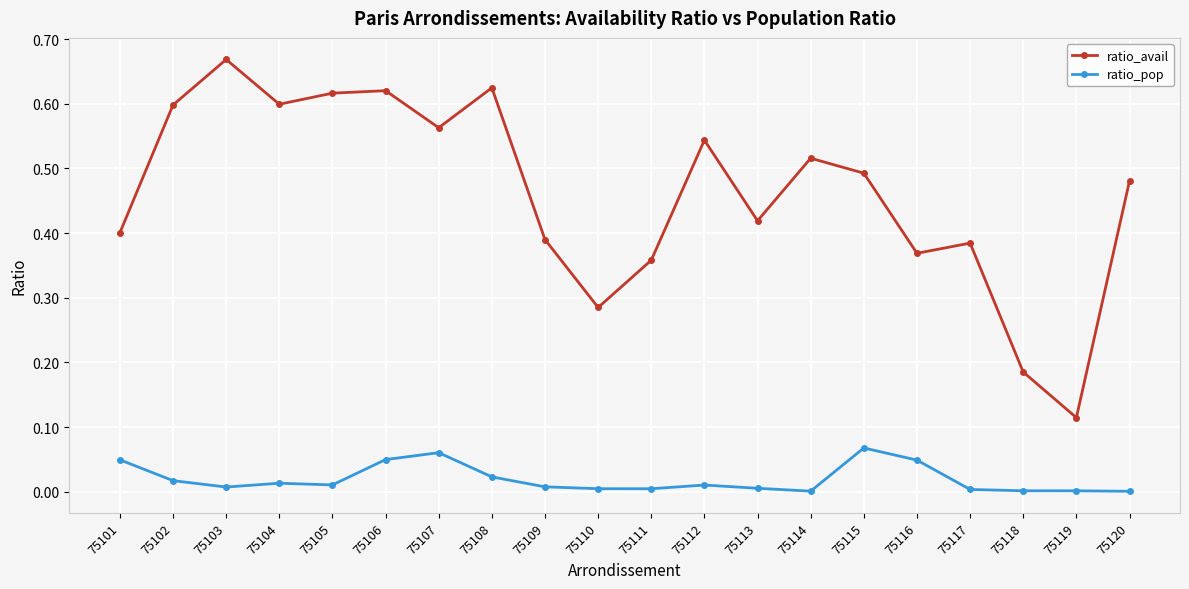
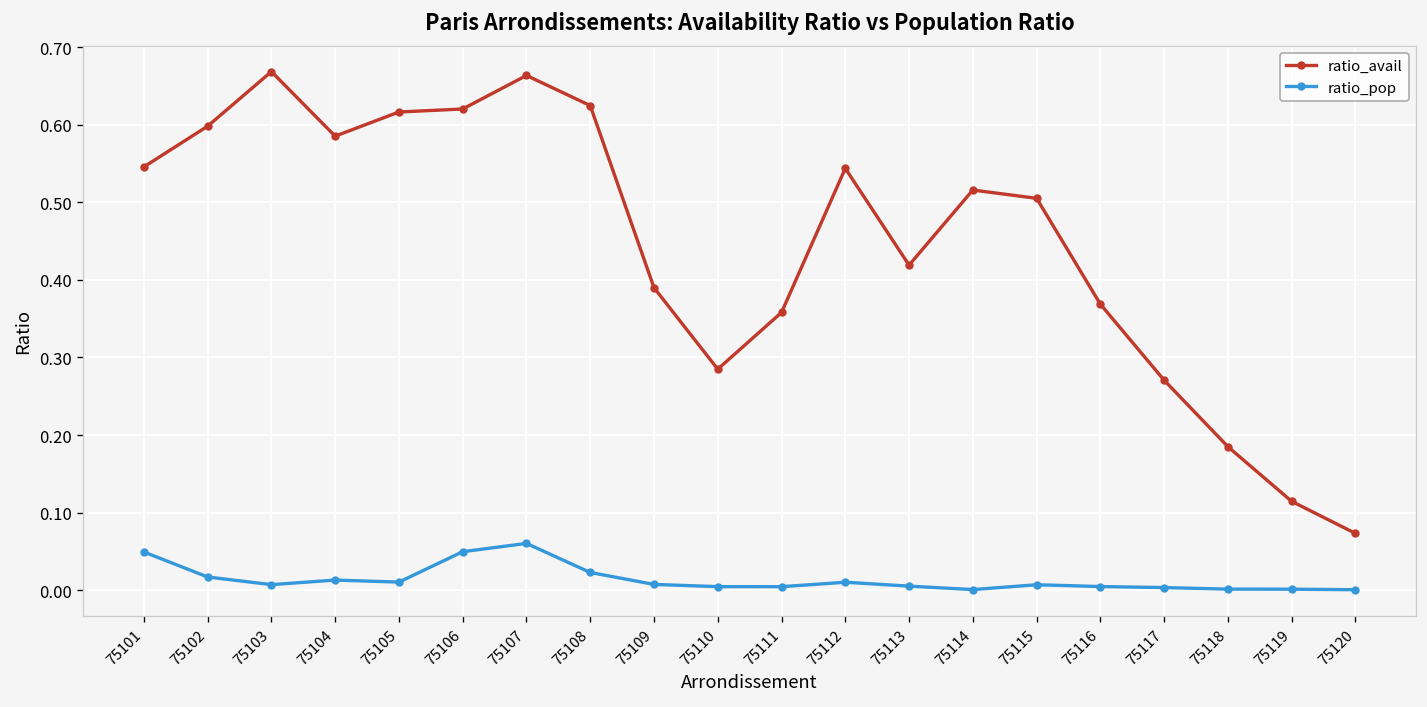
ratio_avail, 75101: 0.40 -> 0.55
ratio_avail, 75104: 0.60 -> 0.59
ratio_avail, 75107: 0.56 -> 0.66
ratio_avail, 75115: 0.49 -> 0.51
ratio_pop, 75115: 0.07 -> 0.01
ratio_pop, 75116: 0.05 -> 0.00
ratio_avail, 75117: 0.38 -> 0.27
ratio_avail, 75120: 0.48 -> 0.07
